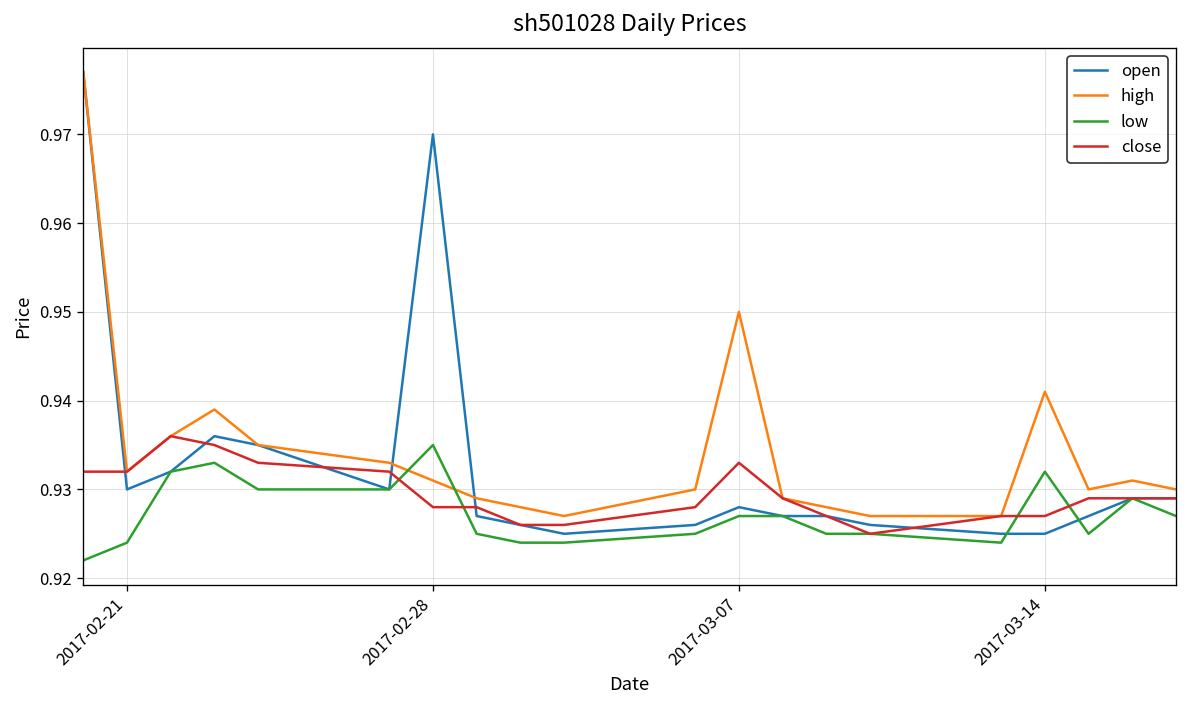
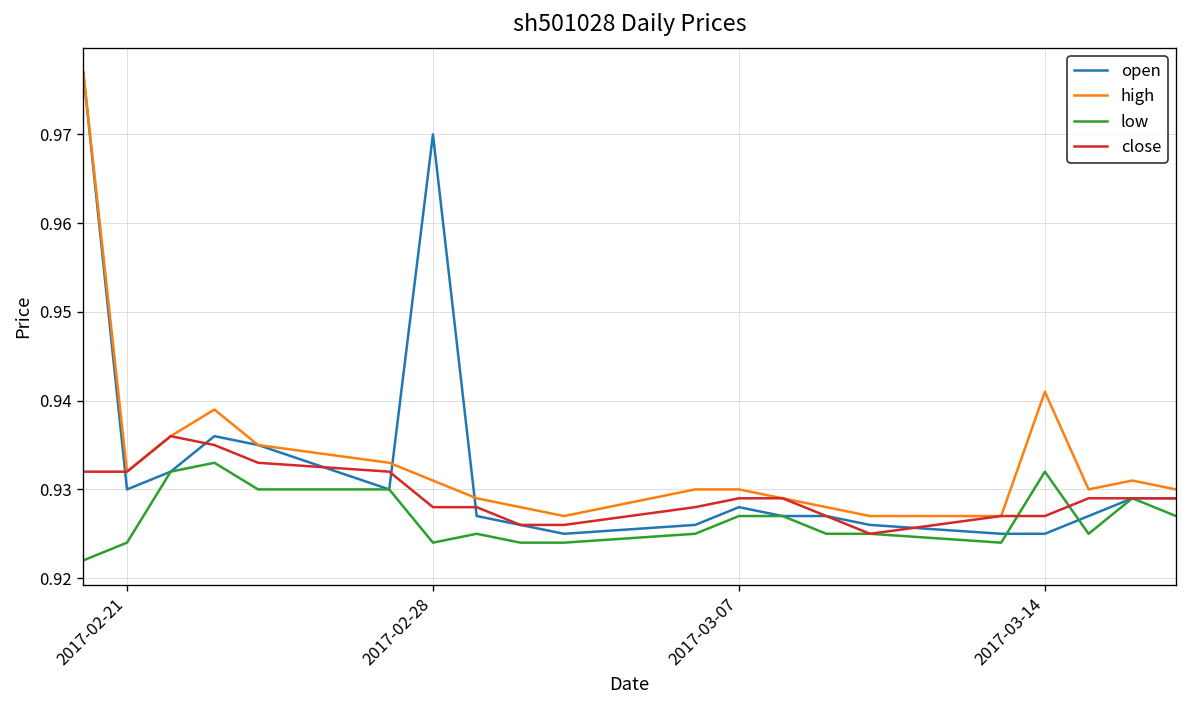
low, 2017-02-28: 0.935 -> 0.924
high, 2017-03-07: 0.95 -> 0.93
close, 2017-03-07: 0.933 -> 0.929
